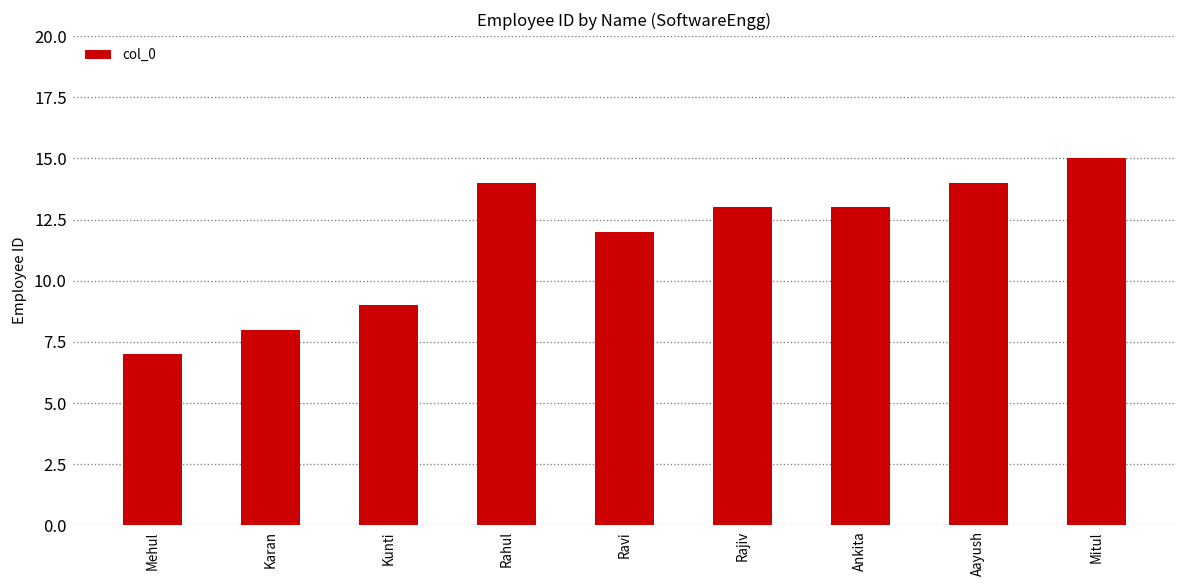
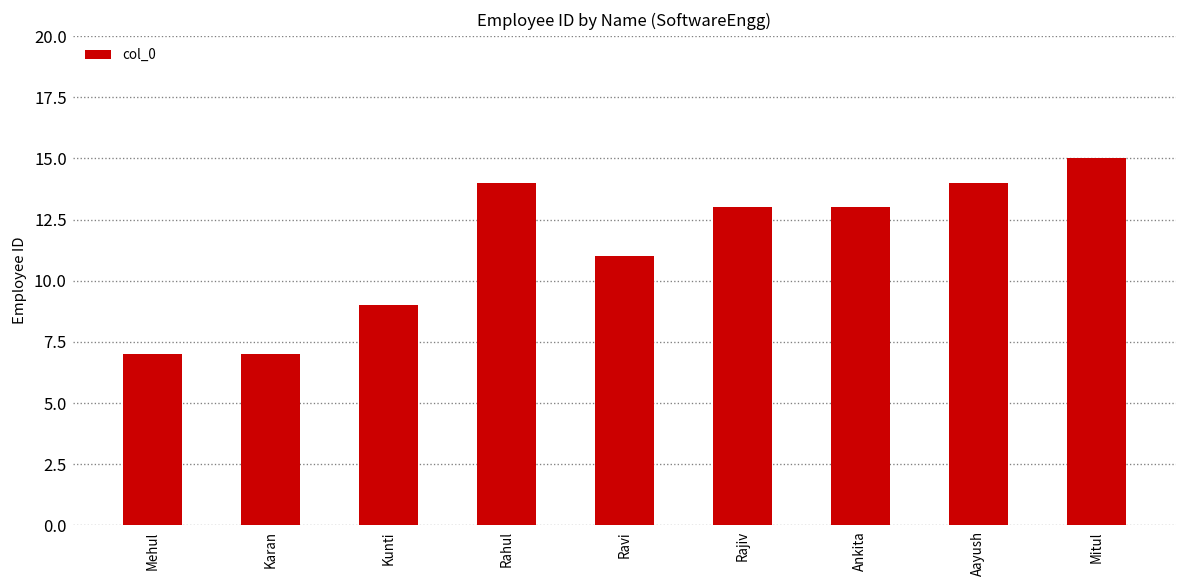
Karan: 8 -> 7
Ravi: 12 -> 11
